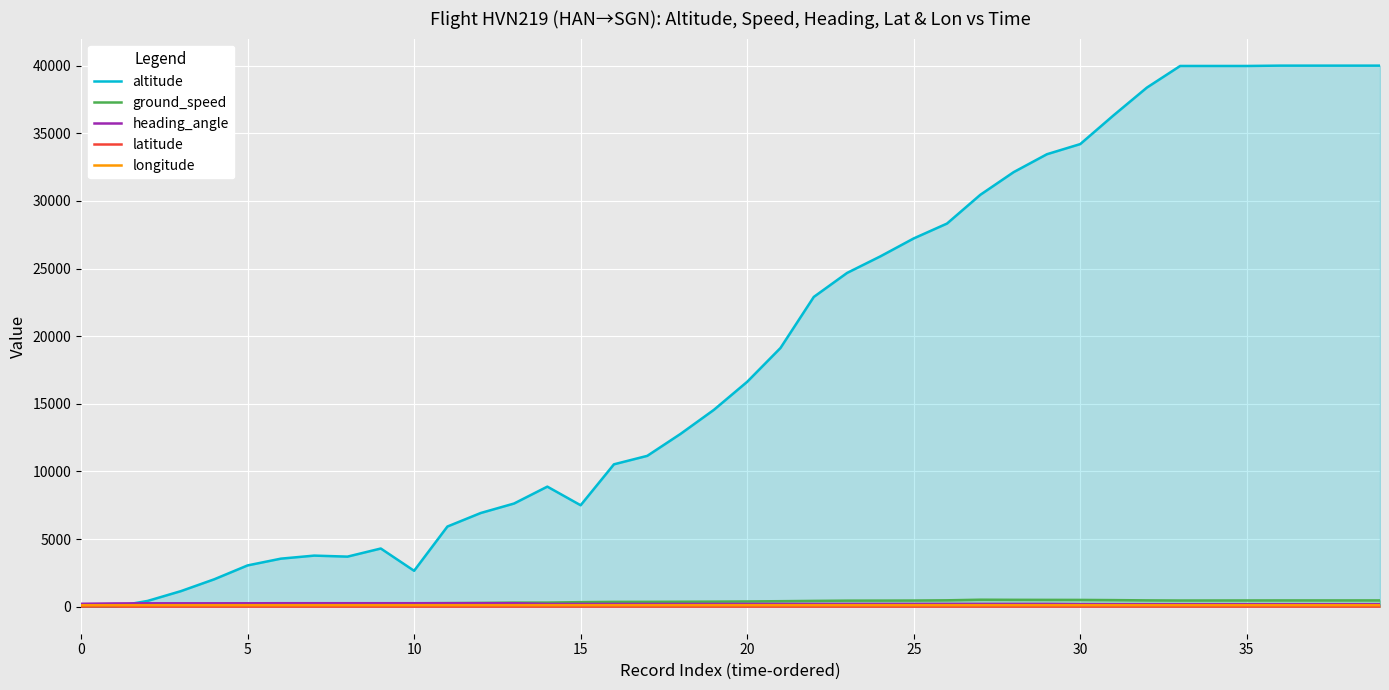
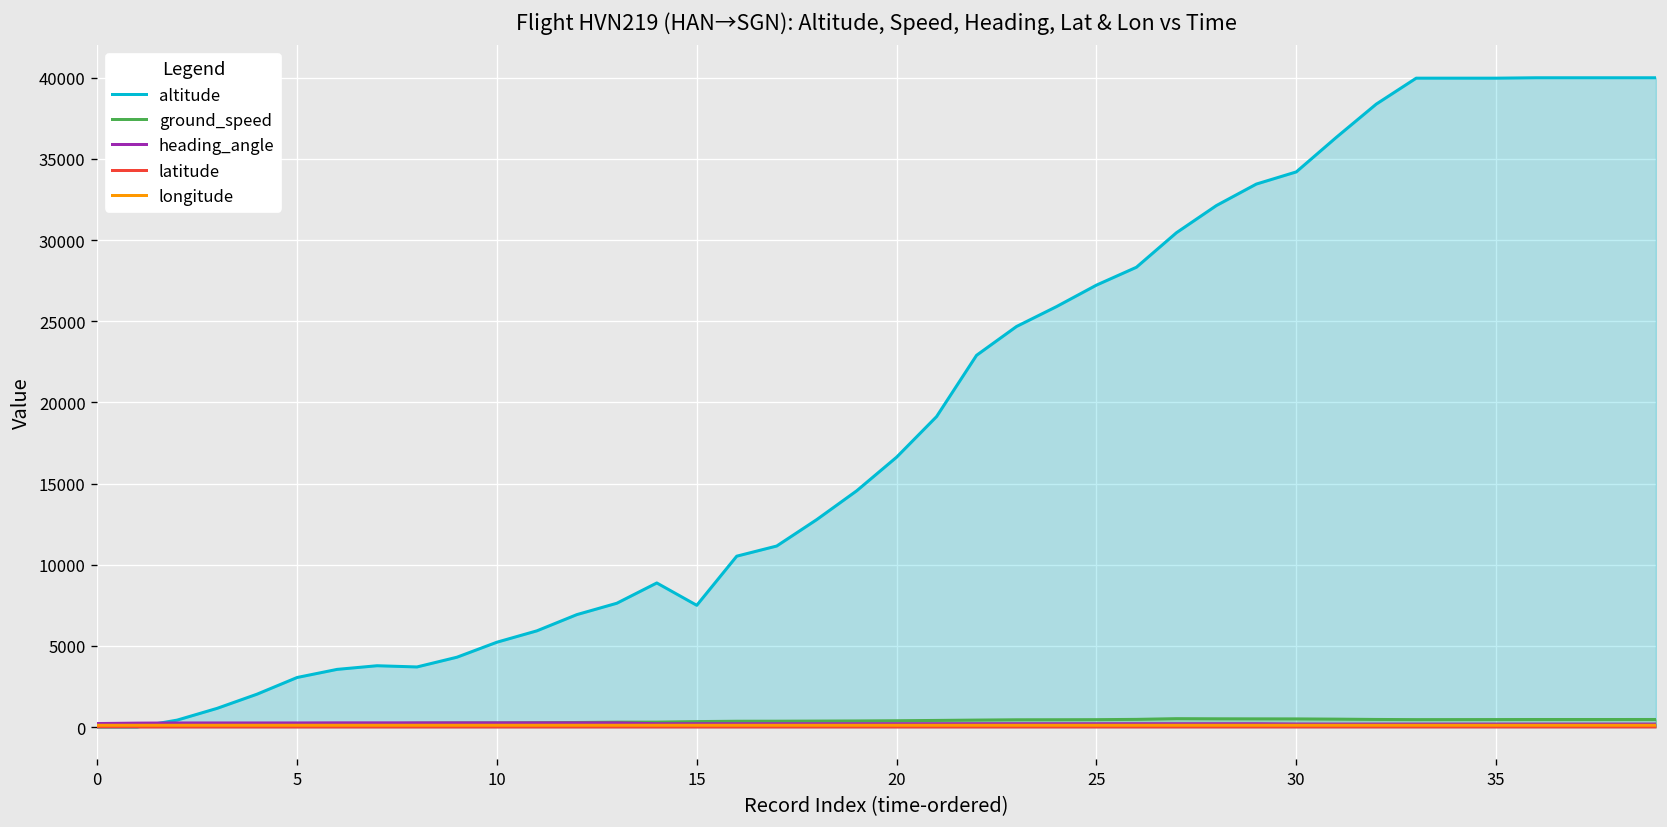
altitude, 10: 2700 -> 5200
